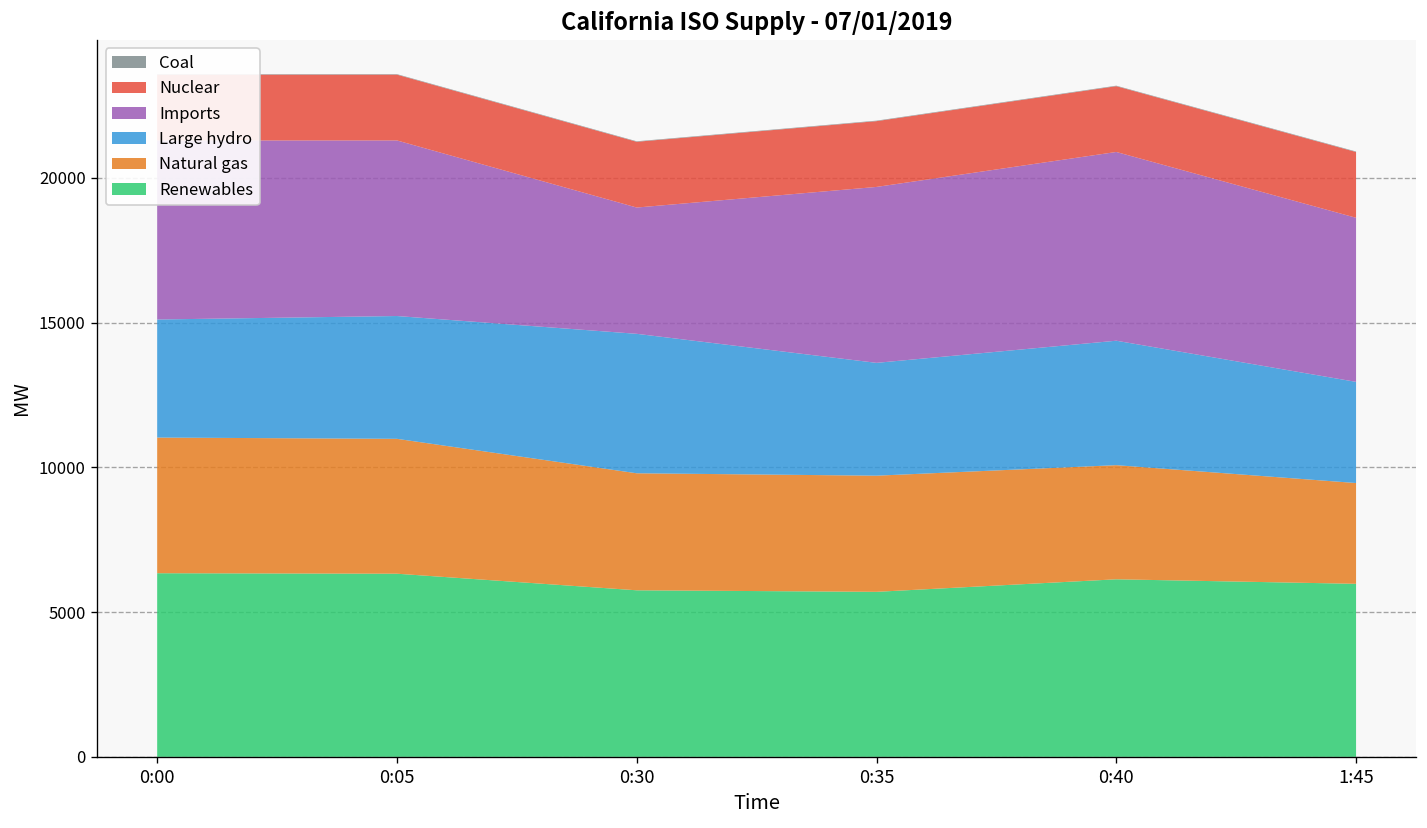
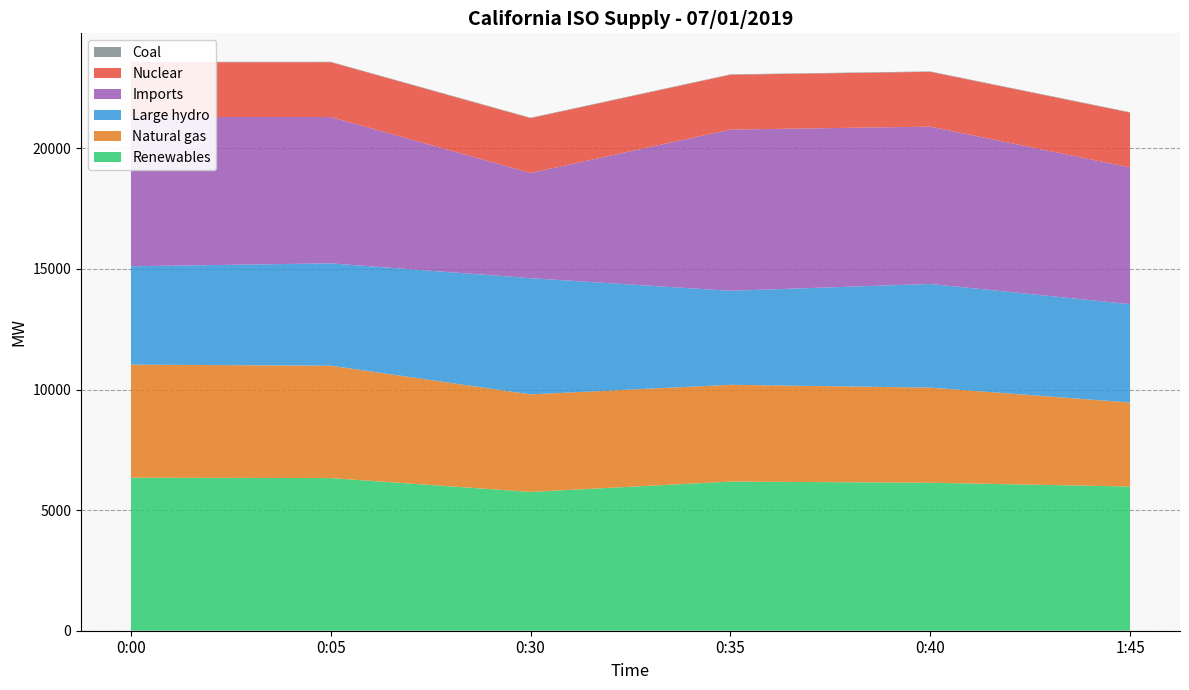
Renewables, 0:35: 5700 -> 6200
Imports, 0:35: 6100 -> 6700
Large hydro, 1:45: 3500 -> 4100
